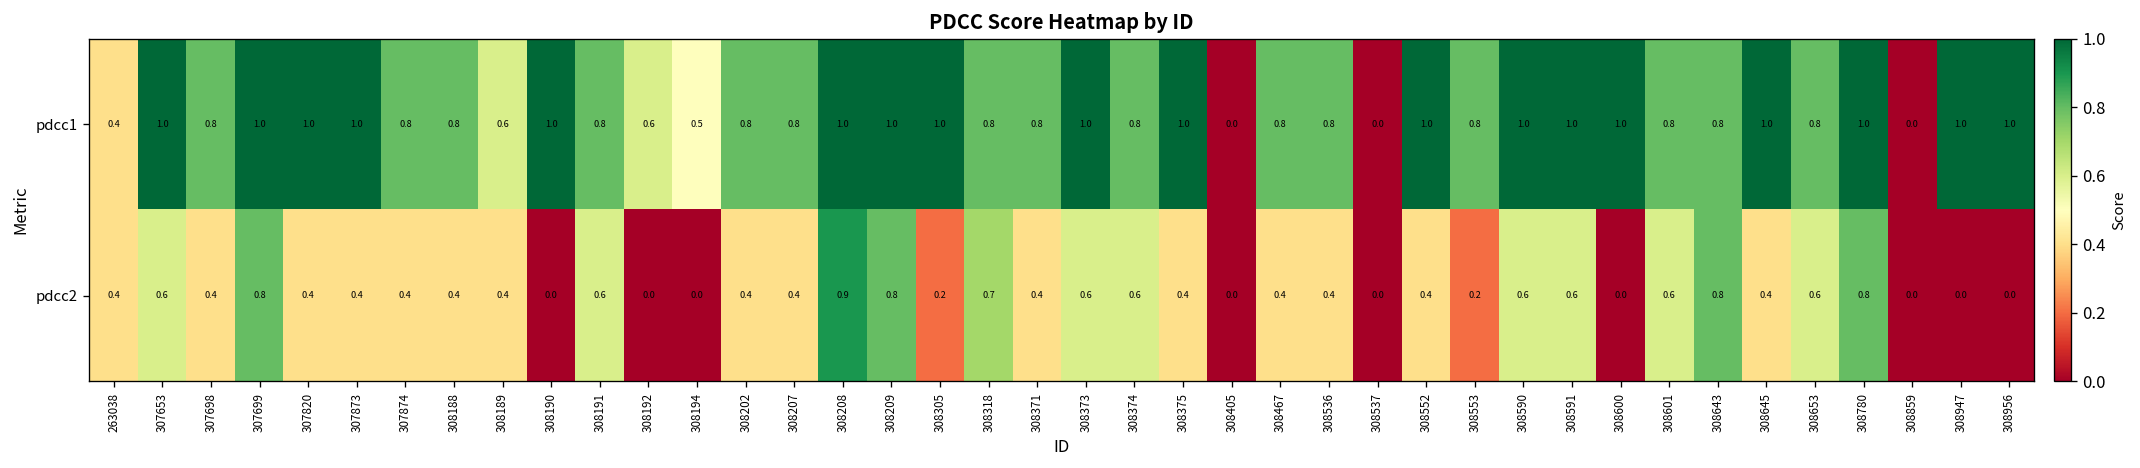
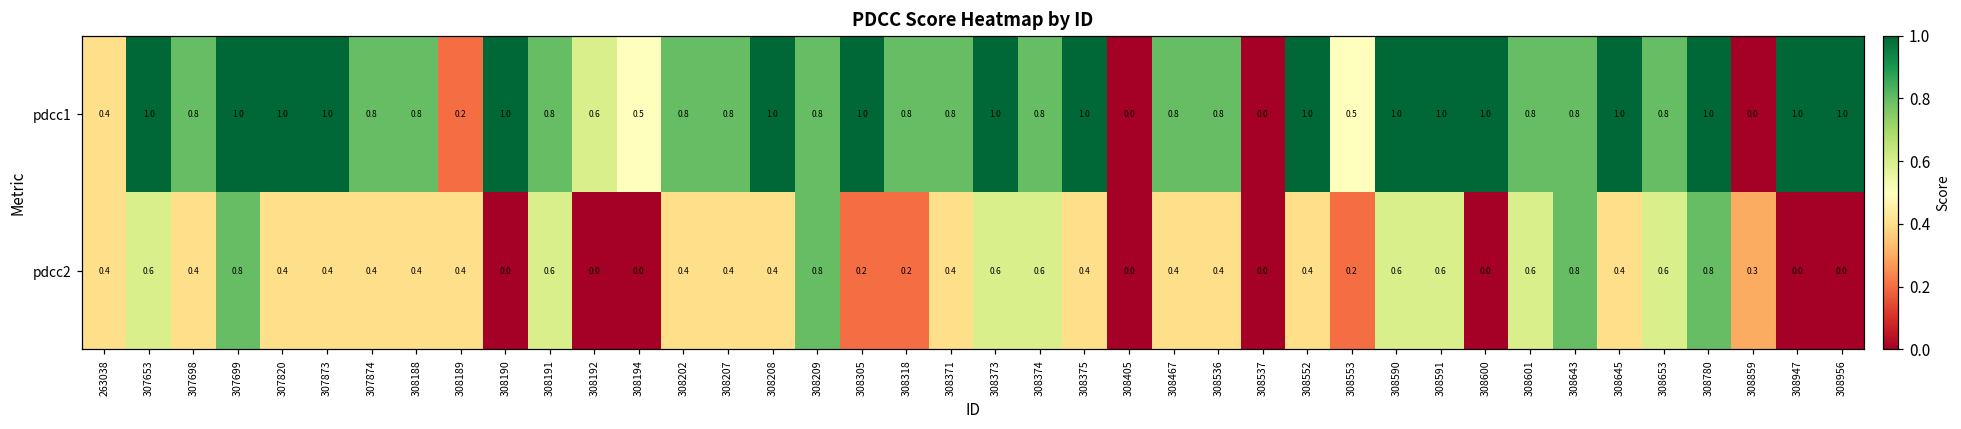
pdcc1, 308189: 0.6 -> 0.2
pdcc1, 308209: 1.0 -> 0.8
pdcc1, 308553: 0.8 -> 0.5
pdcc2, 308208: 0.9 -> 0.4
pdcc2, 308318: 0.7 -> 0.2
pdcc2, 308859: 0.0 -> 0.3
